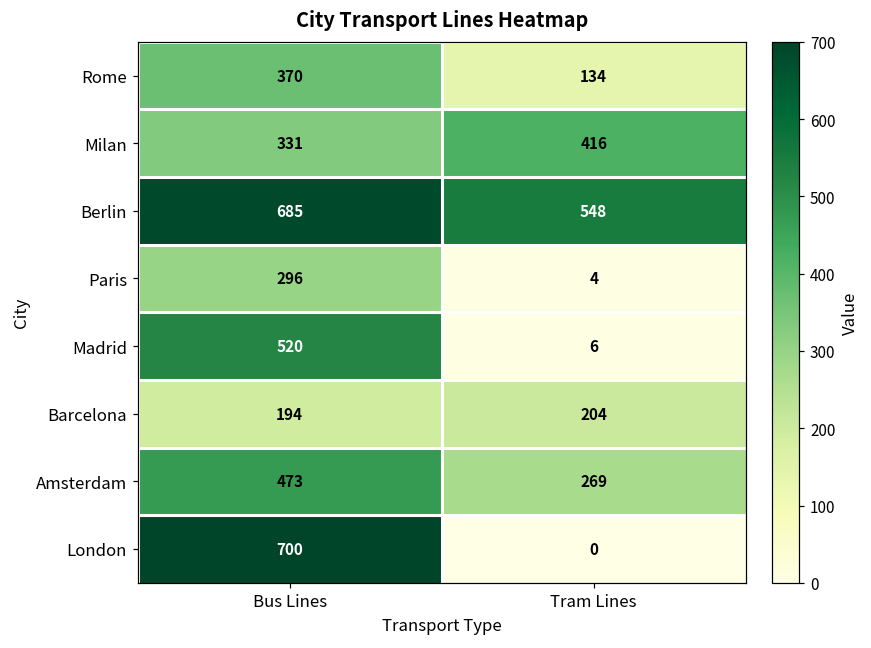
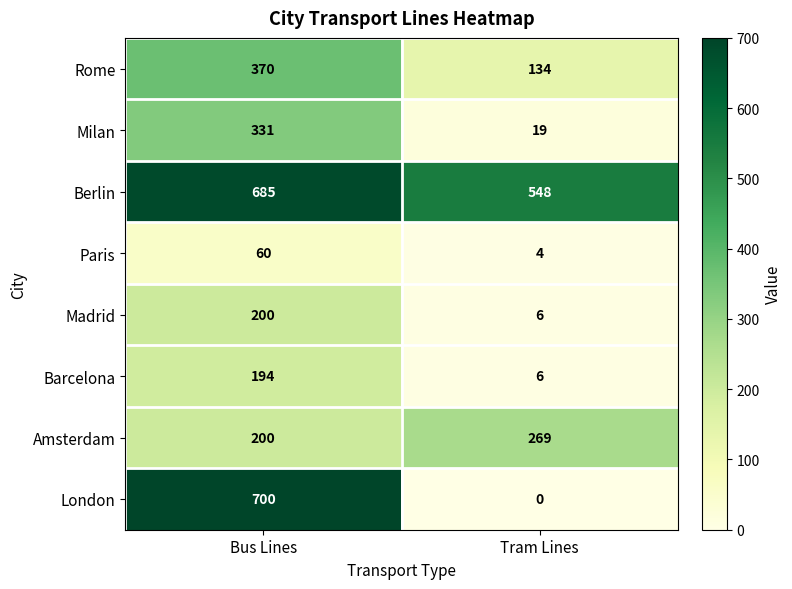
Milan, Tram Lines: 416 -> 19
Paris, Bus Lines: 296 -> 60
Madrid, Bus Lines: 520 -> 200
Barcelona, Tram Lines: 204 -> 6
Amsterdam, Bus Lines: 473 -> 200
